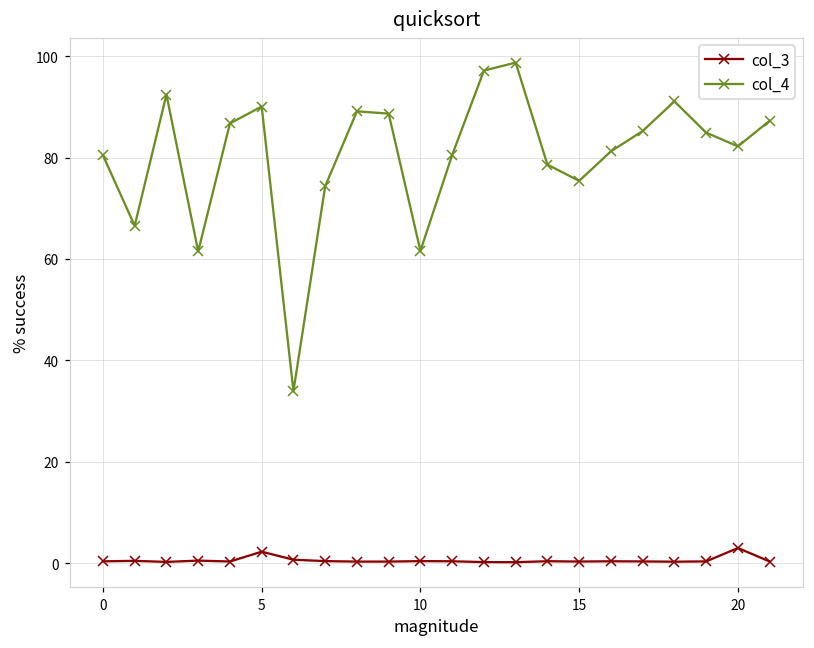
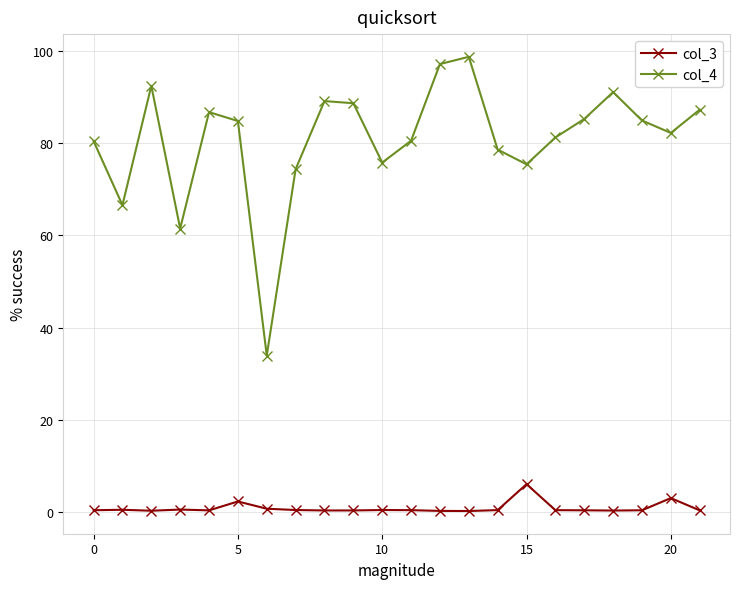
col_4, 5: 90 -> 85
col_4, 10: 62 -> 76
col_3, 15: 0 -> 6
